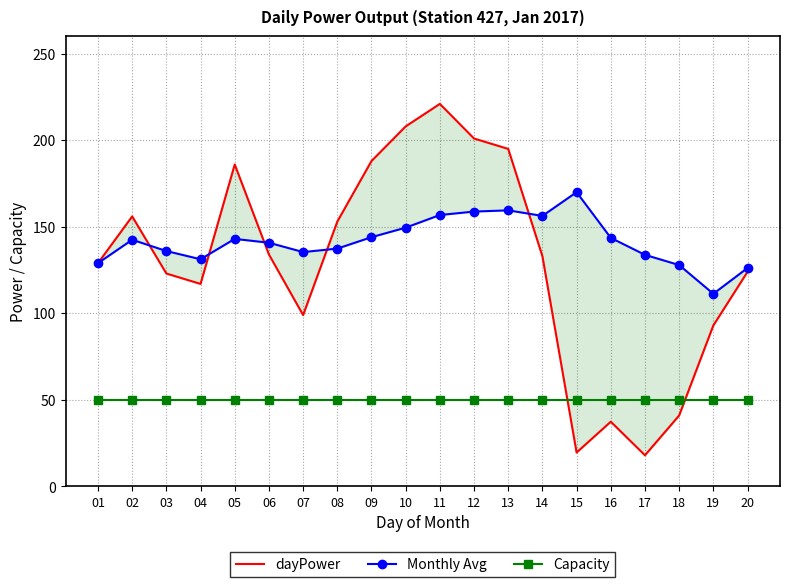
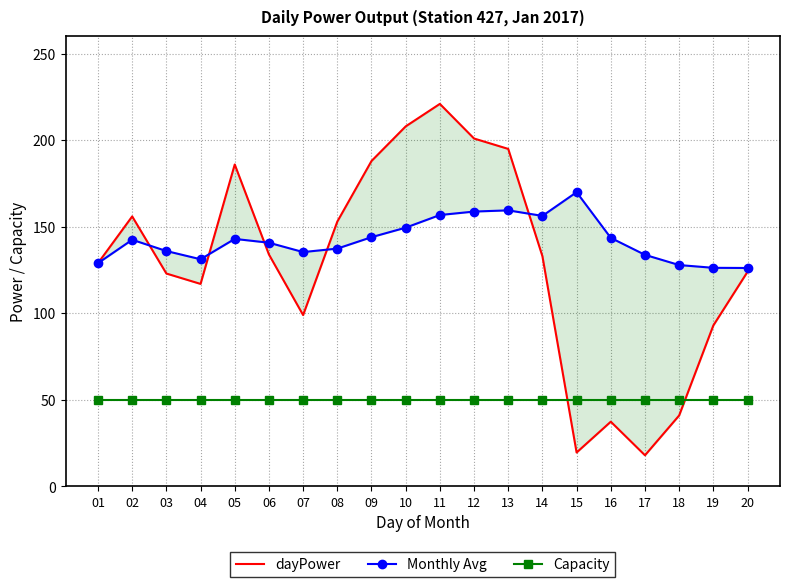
Monthly Avg, 19: 111 -> 126
